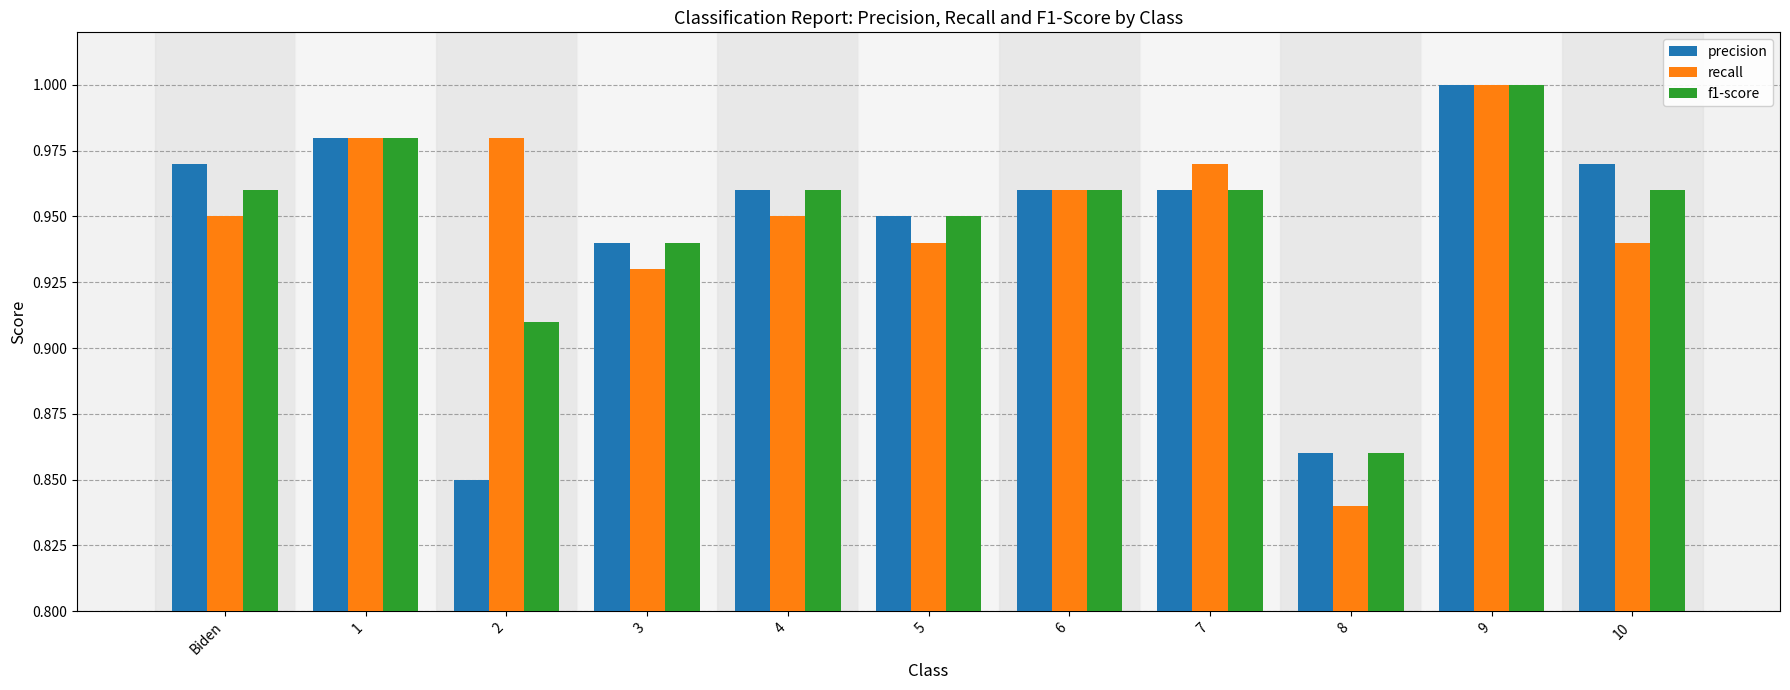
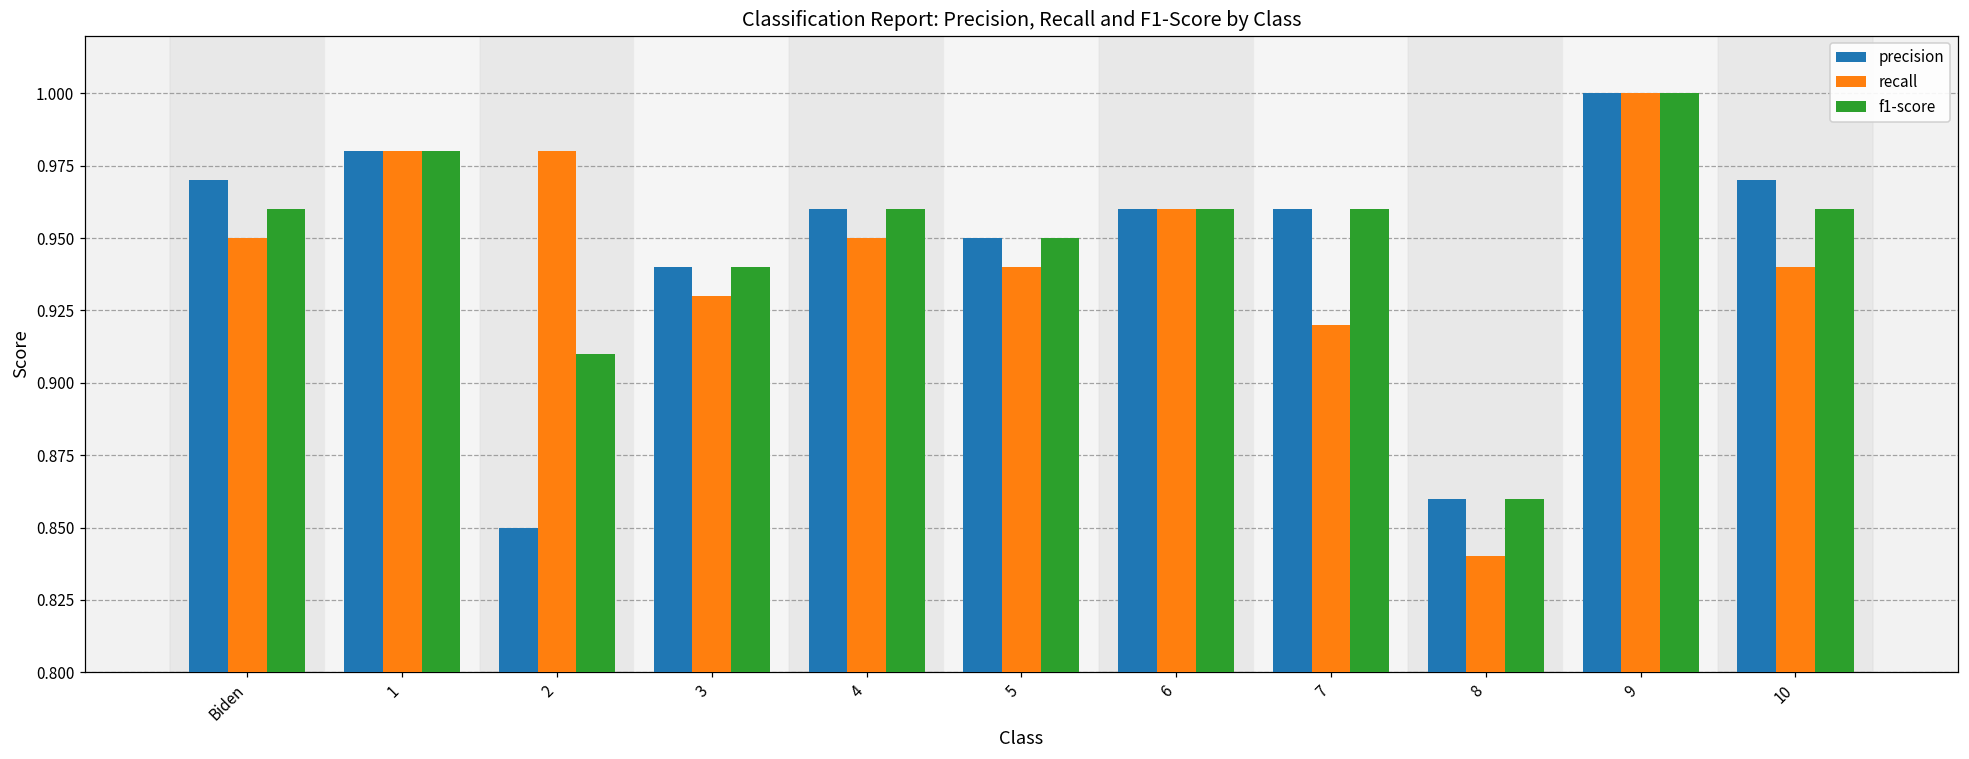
recall, 7: 0.97 -> 0.92
